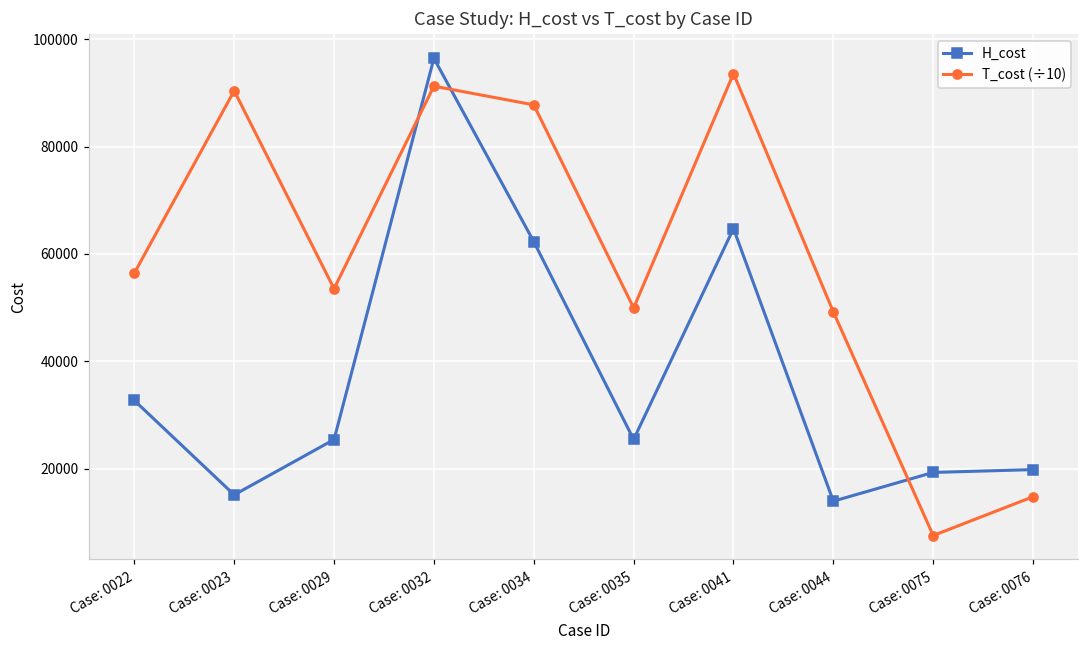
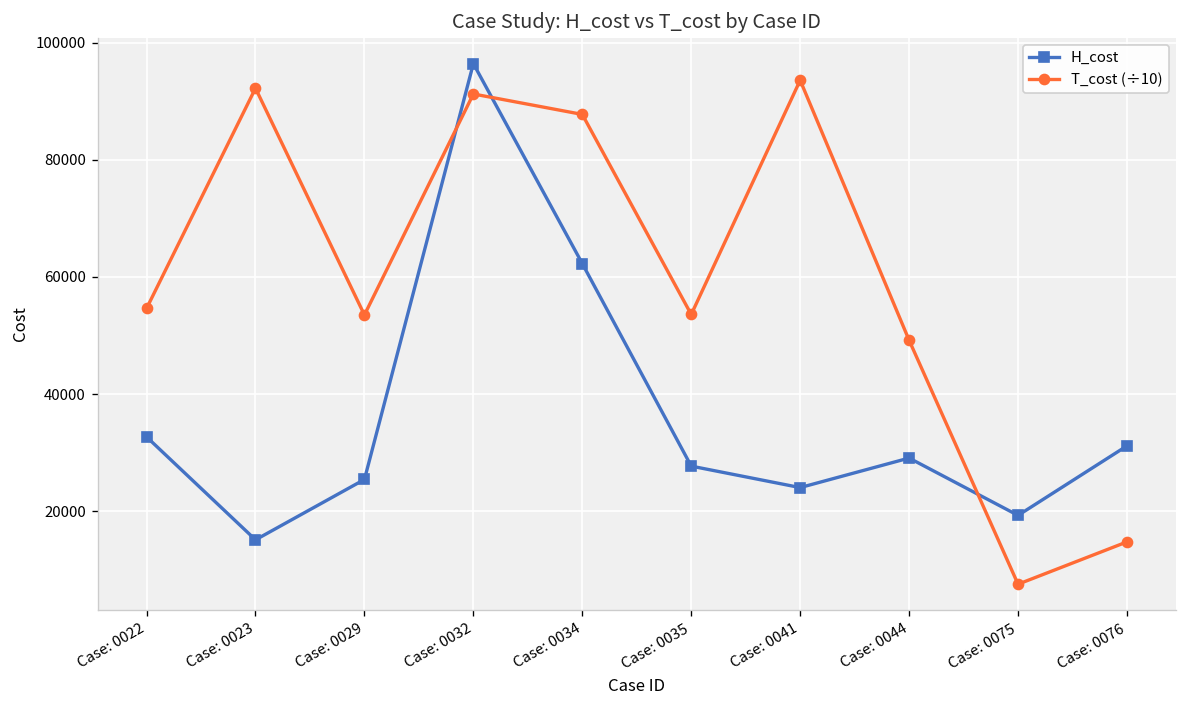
T_cost (÷10), Case: 0022: 56000 -> 55000
T_cost (÷10), Case: 0023: 90000 -> 92000
H_cost, Case: 0035: 25000 -> 28000
T_cost (÷10), Case: 0035: 50000 -> 54000
H_cost, Case: 0041: 65000 -> 24000
H_cost, Case: 0044: 14000 -> 29000
H_cost, Case: 0076: 20000 -> 31000
